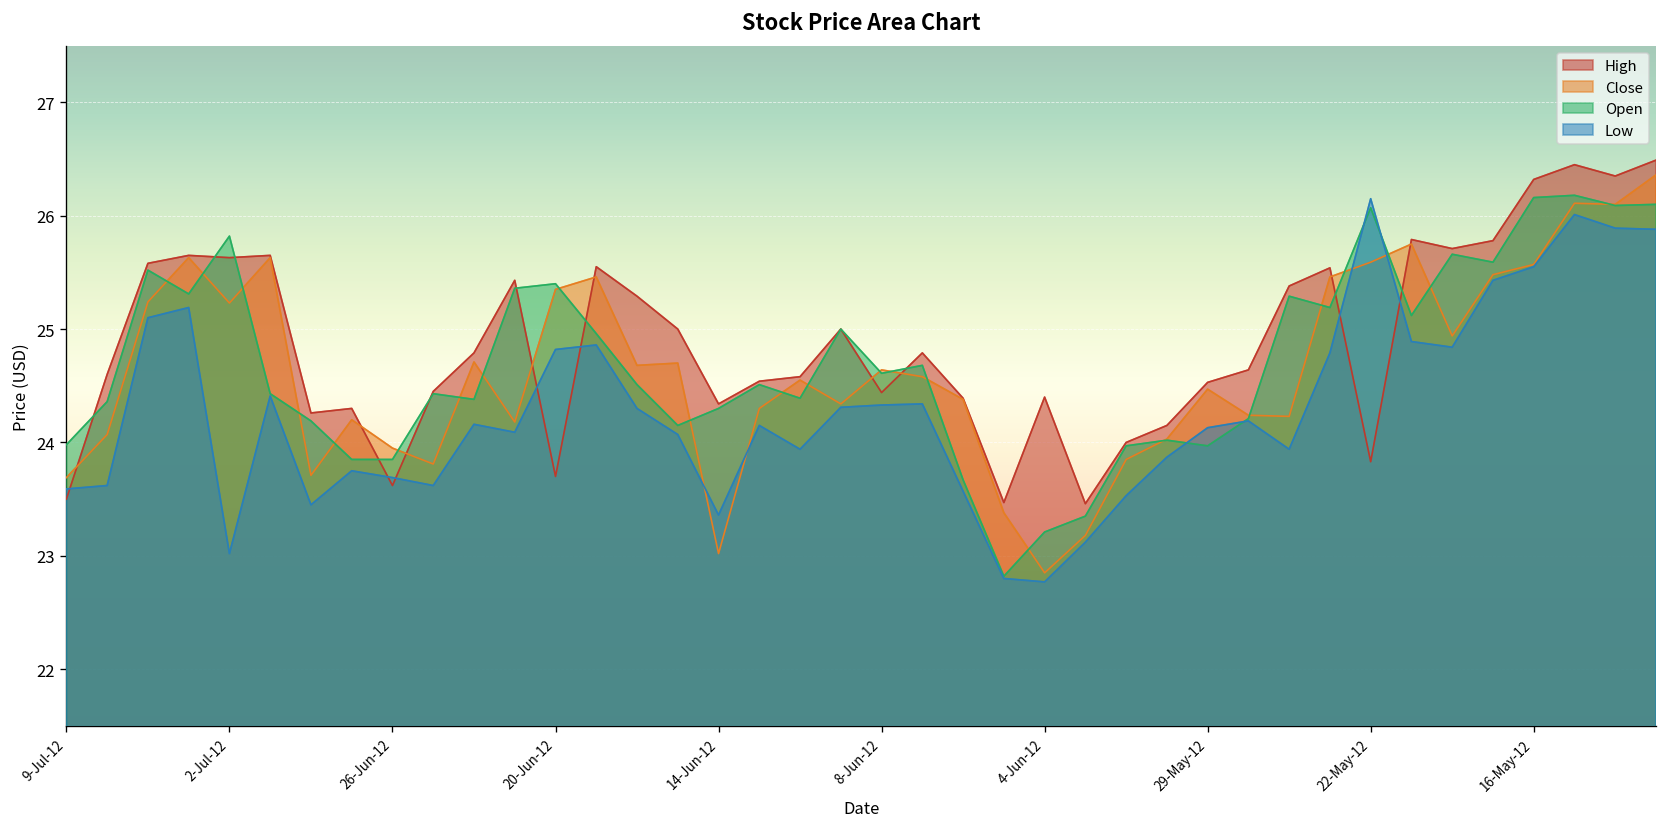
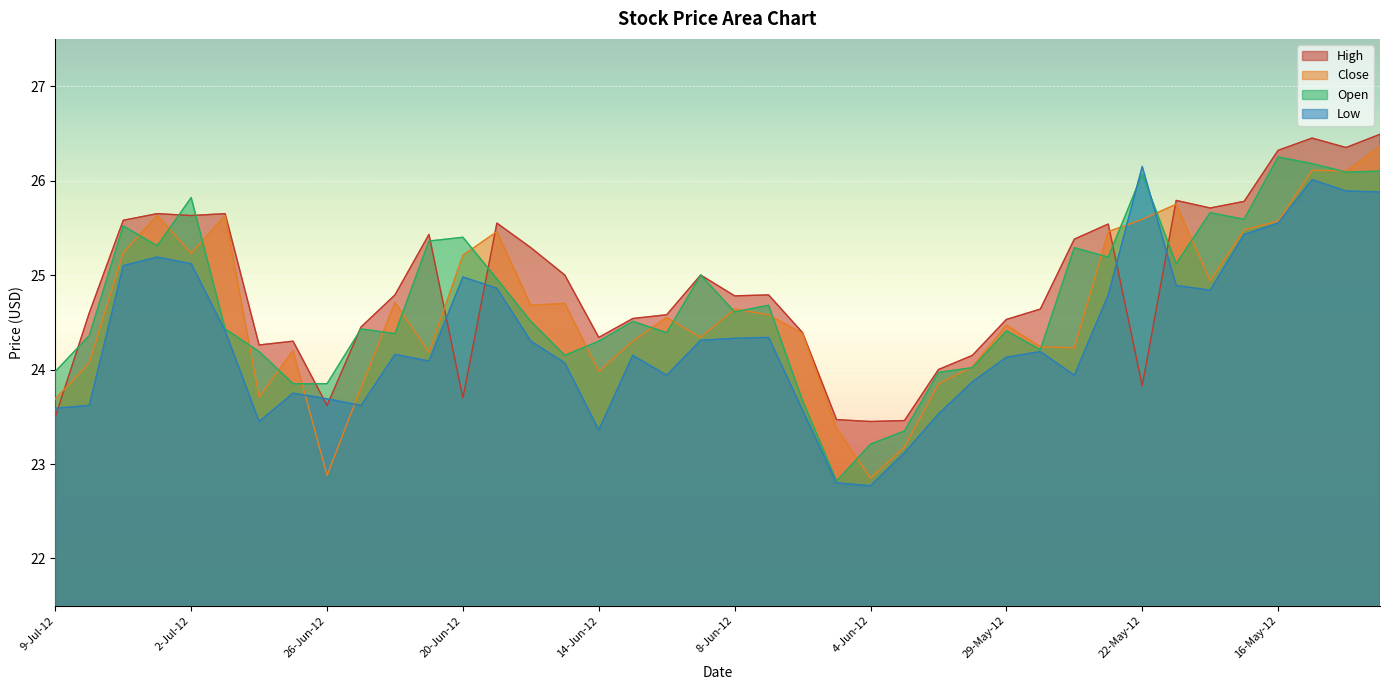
Low, 2-Jul-12: 23.0 -> 25.1
Close, 26-Jun-12: 24.0 -> 22.9
Close, 20-Jun-12: 25.4 -> 25.2
Low, 20-Jun-12: 24.8 -> 25.0
Close, 14-Jun-12: 23.0 -> 24.0
High, 8-Jun-12: 24.4 -> 24.8
High, 4-Jun-12: 24.4 -> 23.5
Open, 29-May-12: 24.0 -> 24.4
Open, 16-May-12: 26.2 -> 26.3
